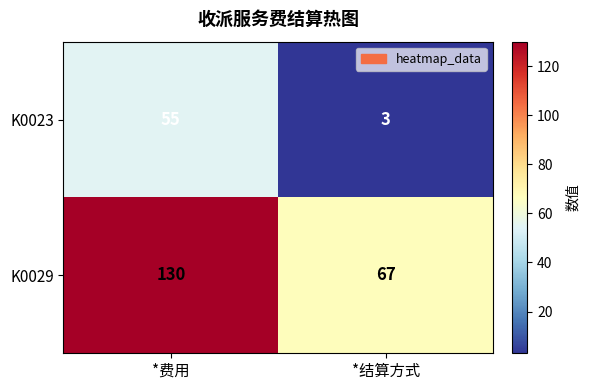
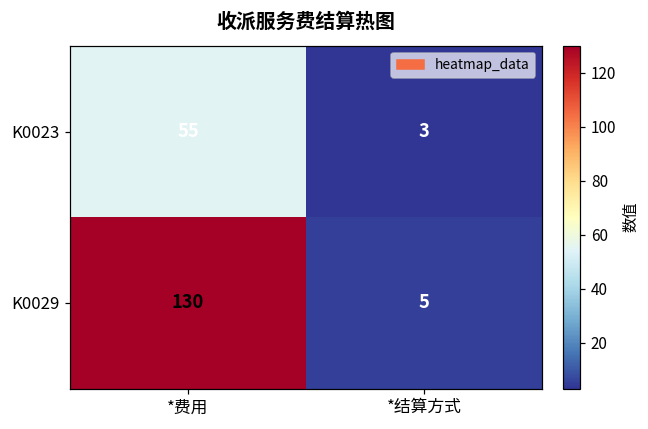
K0029, *结算方式: 67 -> 5
